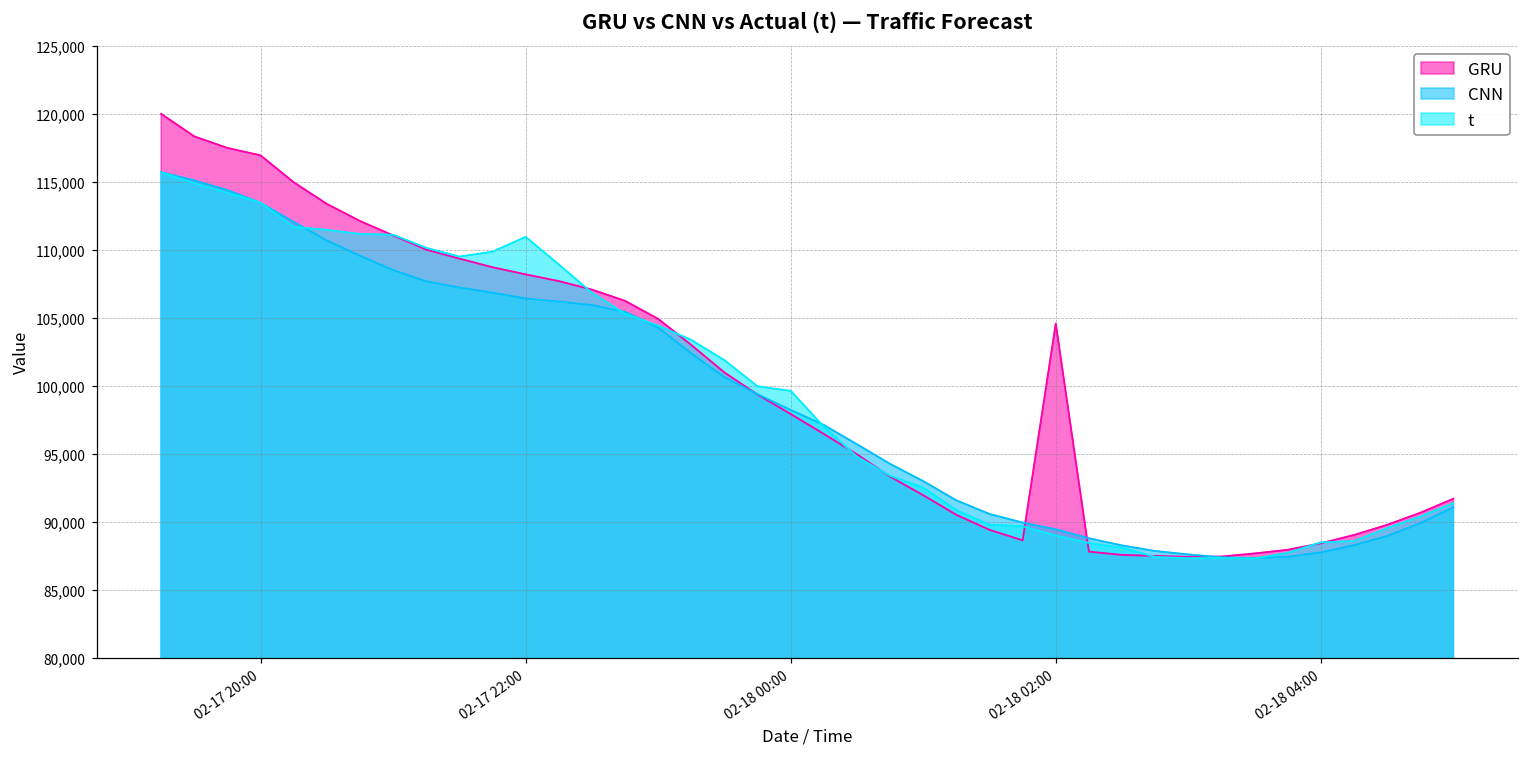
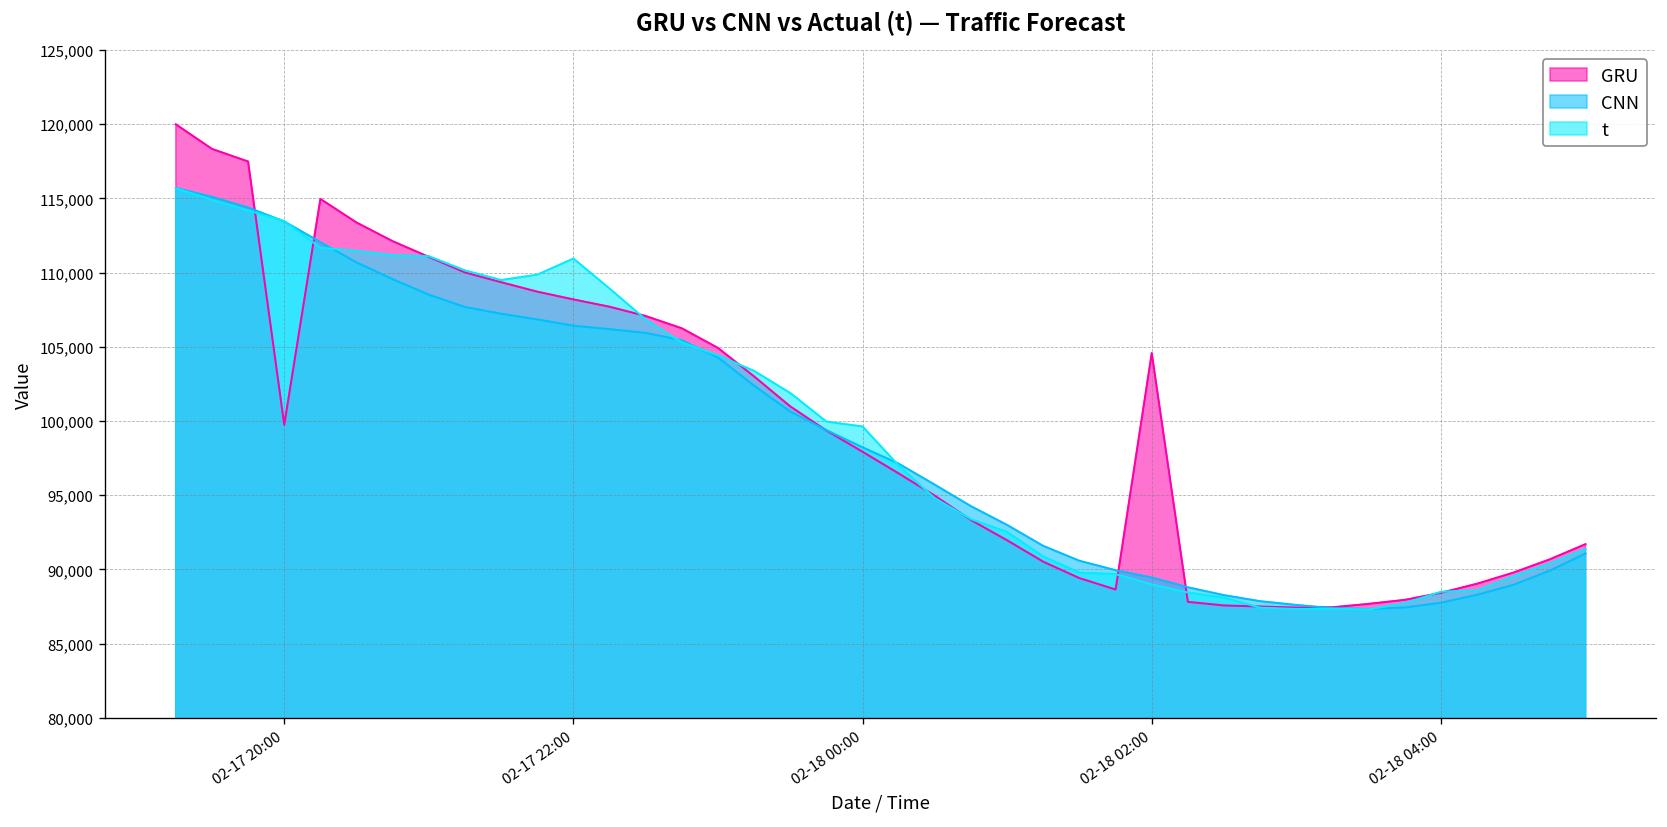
GRU, 02-17 20:00: 116,900 -> 99,700
